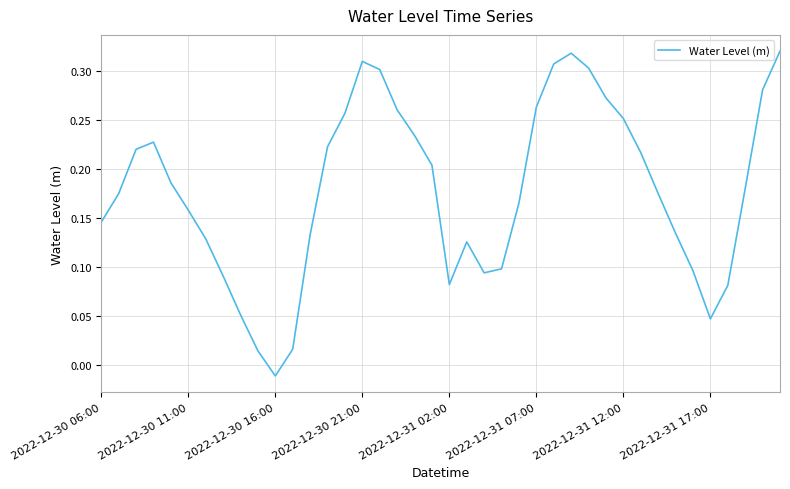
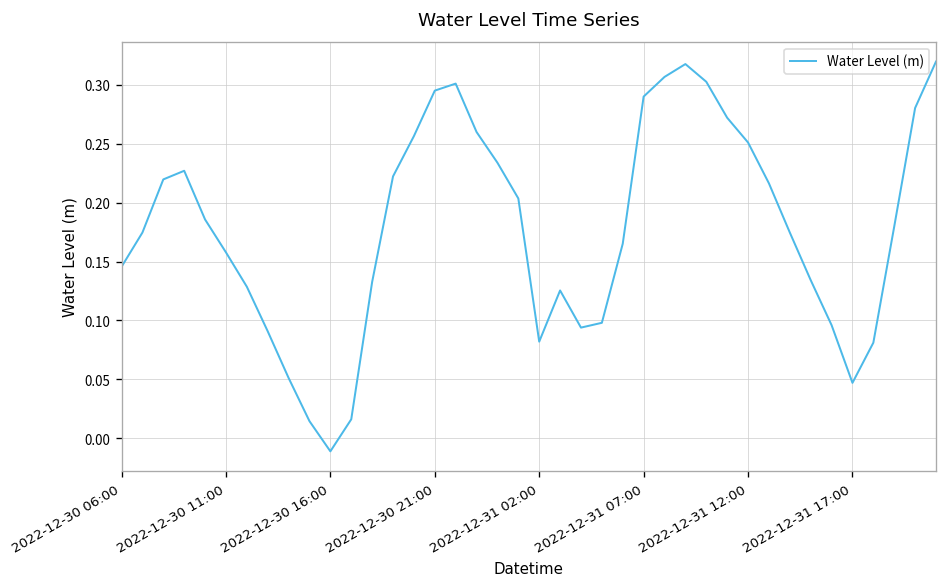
2022-12-30 21:00: 0.31 -> 0.30
2022-12-31 07:00: 0.26 -> 0.29
